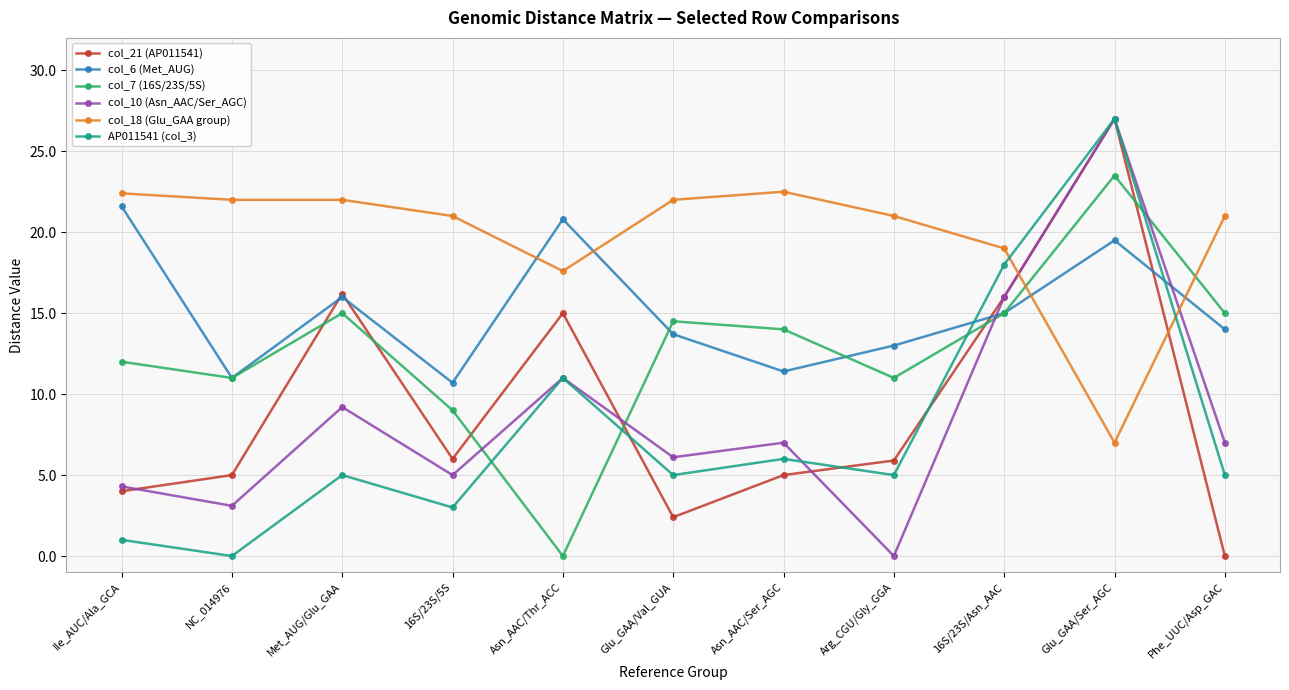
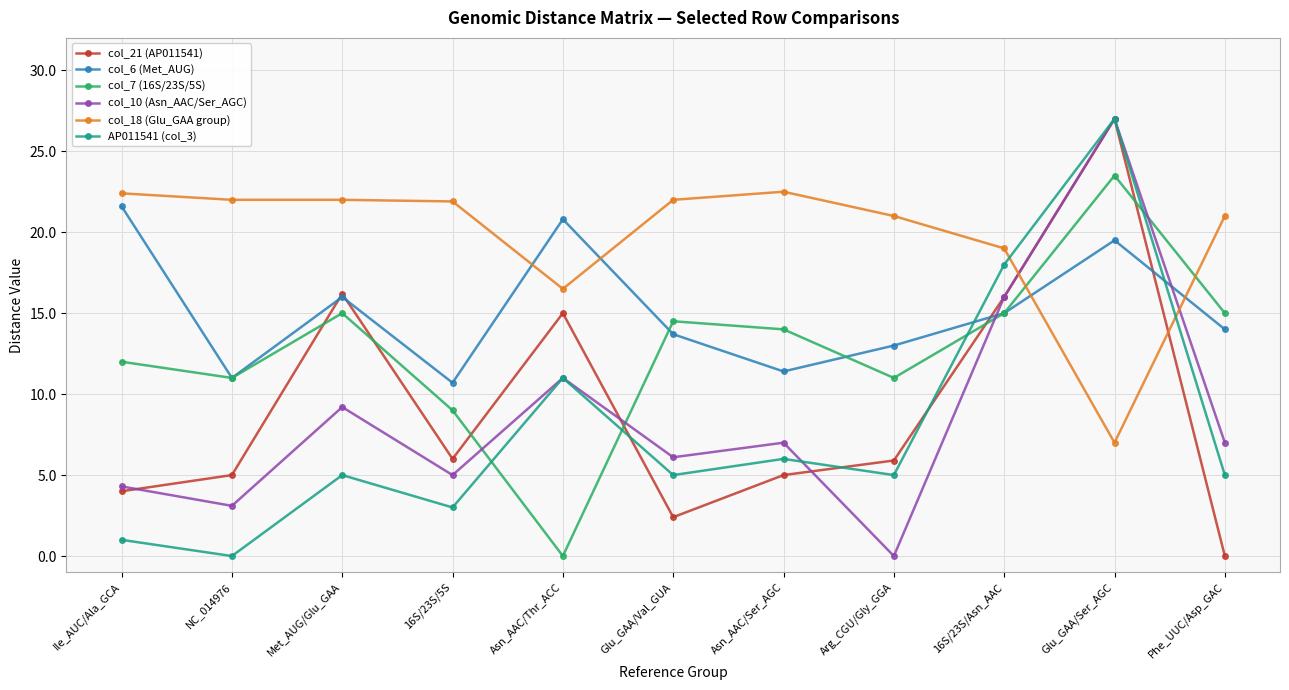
col_18 (Glu_GAA group), 16S/23S/5S: 21.0 -> 21.9
col_18 (Glu_GAA group), Asn_AAC/Thr_ACC: 17.6 -> 16.5
